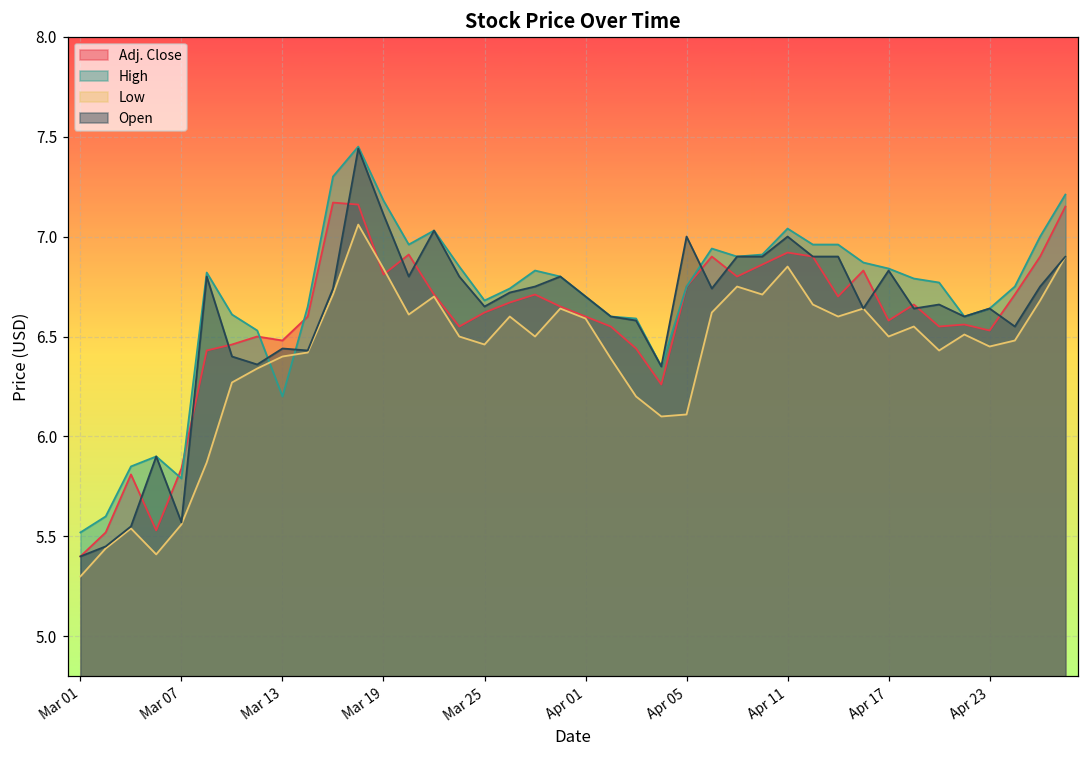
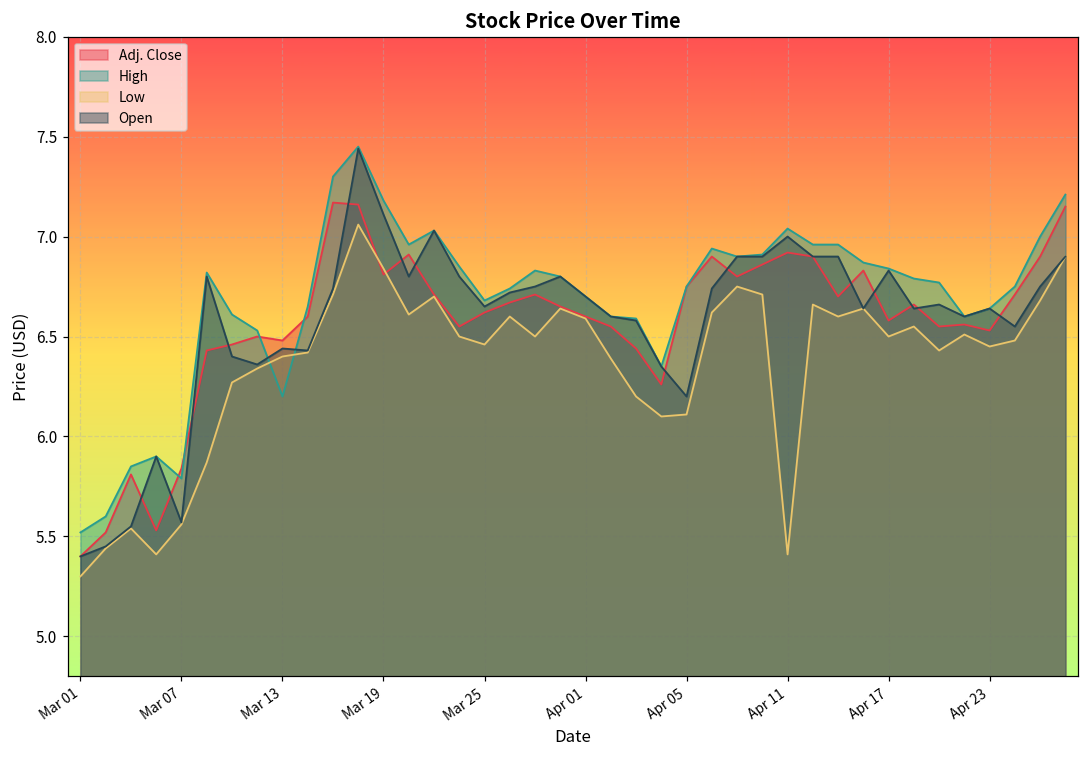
Open, Apr 05: 7.0 -> 6.2
Low, Apr 11: 6.85 -> 5.41
